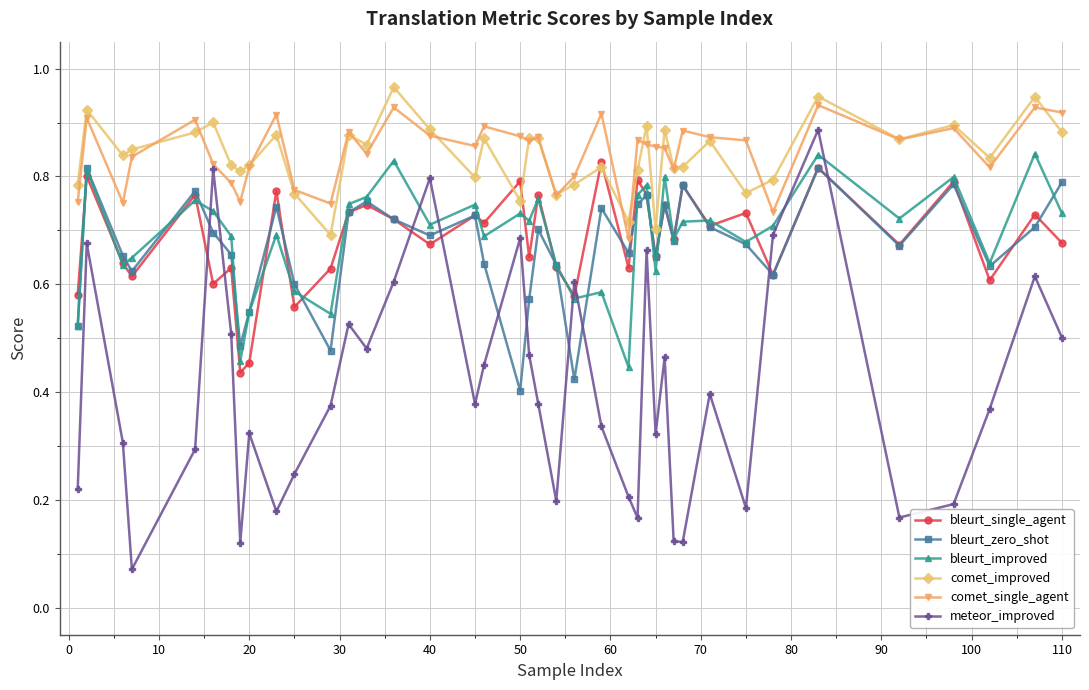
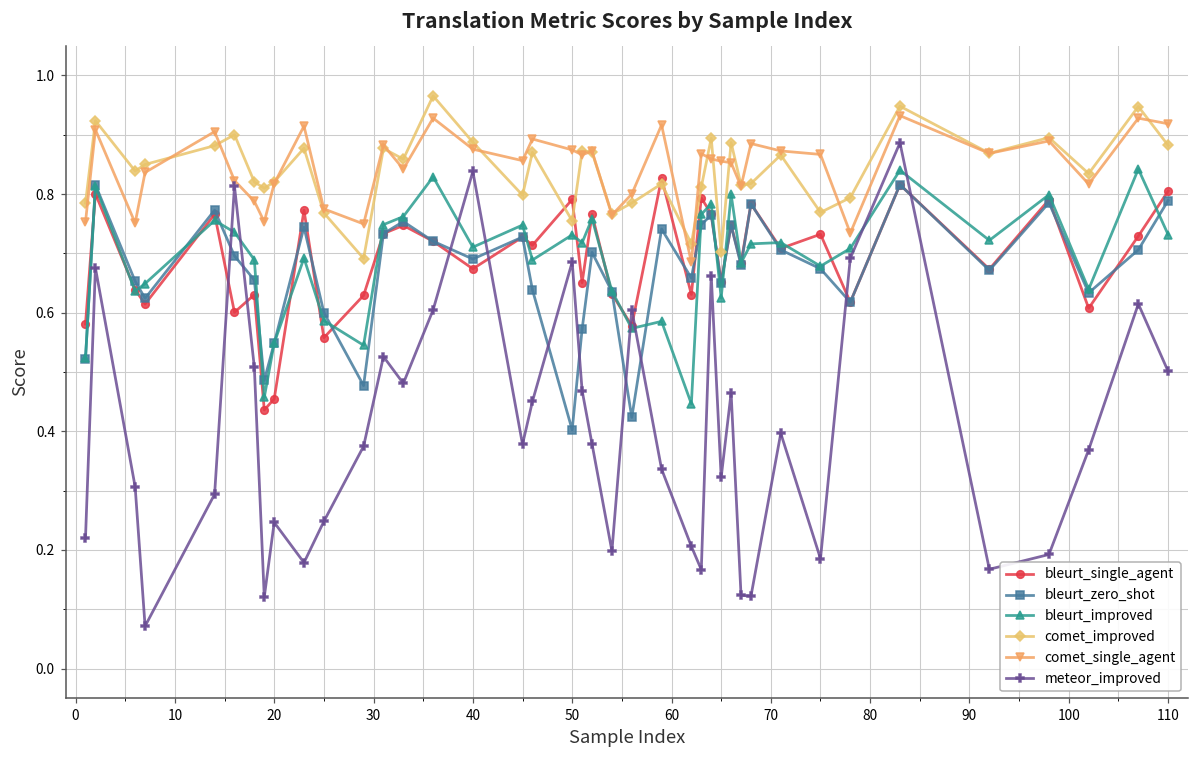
meteor_improved, 20: 0.32 -> 0.25
meteor_improved, 40: 0.80 -> 0.84
bleurt_single_agent, 110: 0.68 -> 0.81
